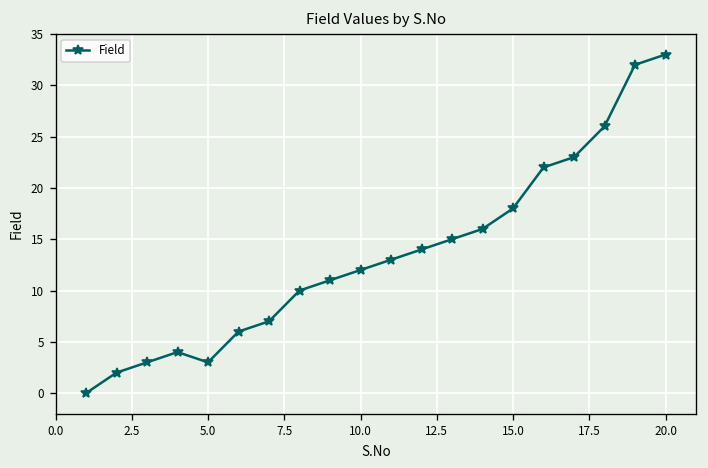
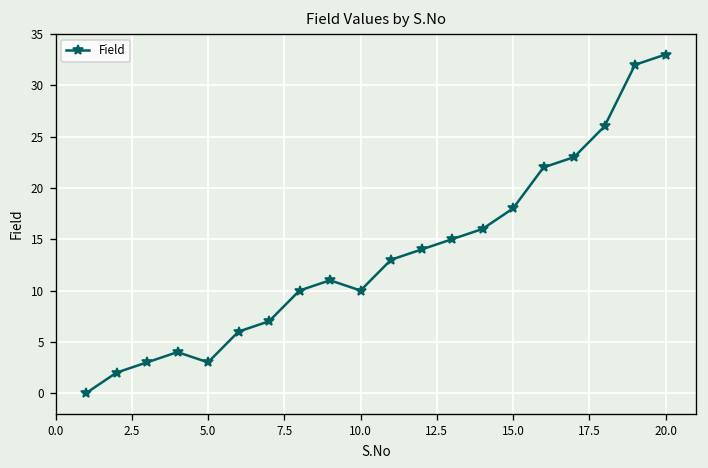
10.0: 12 -> 10
